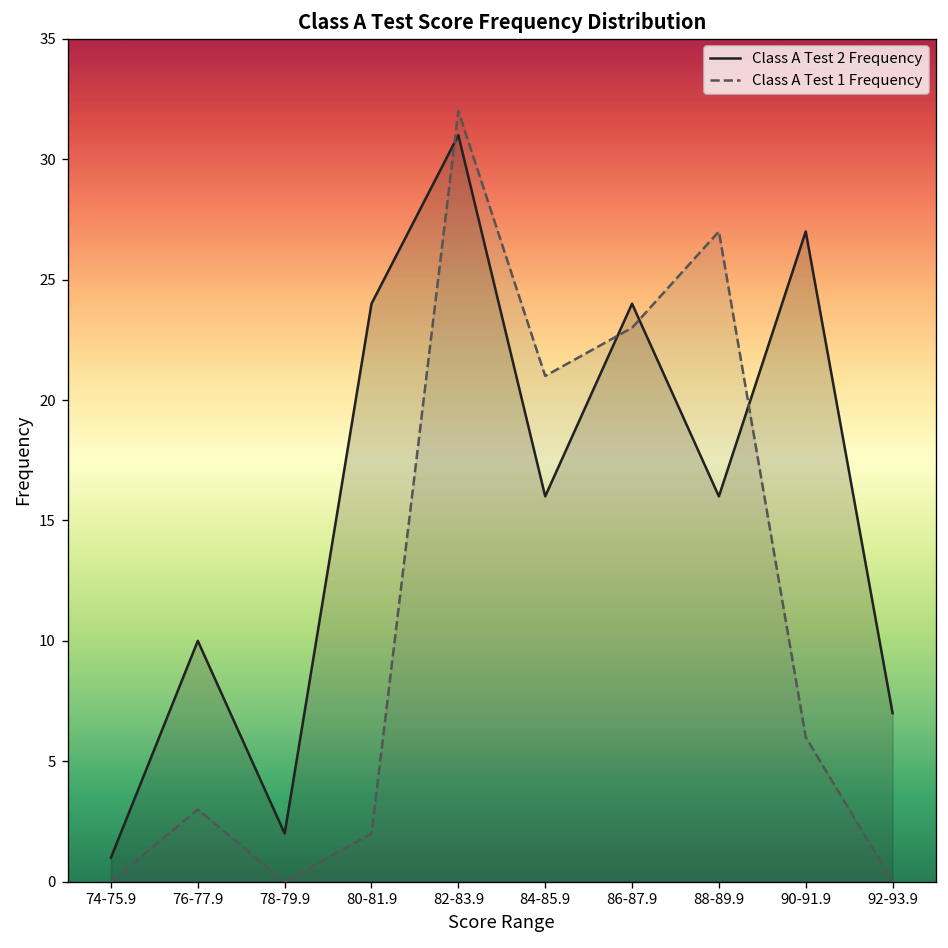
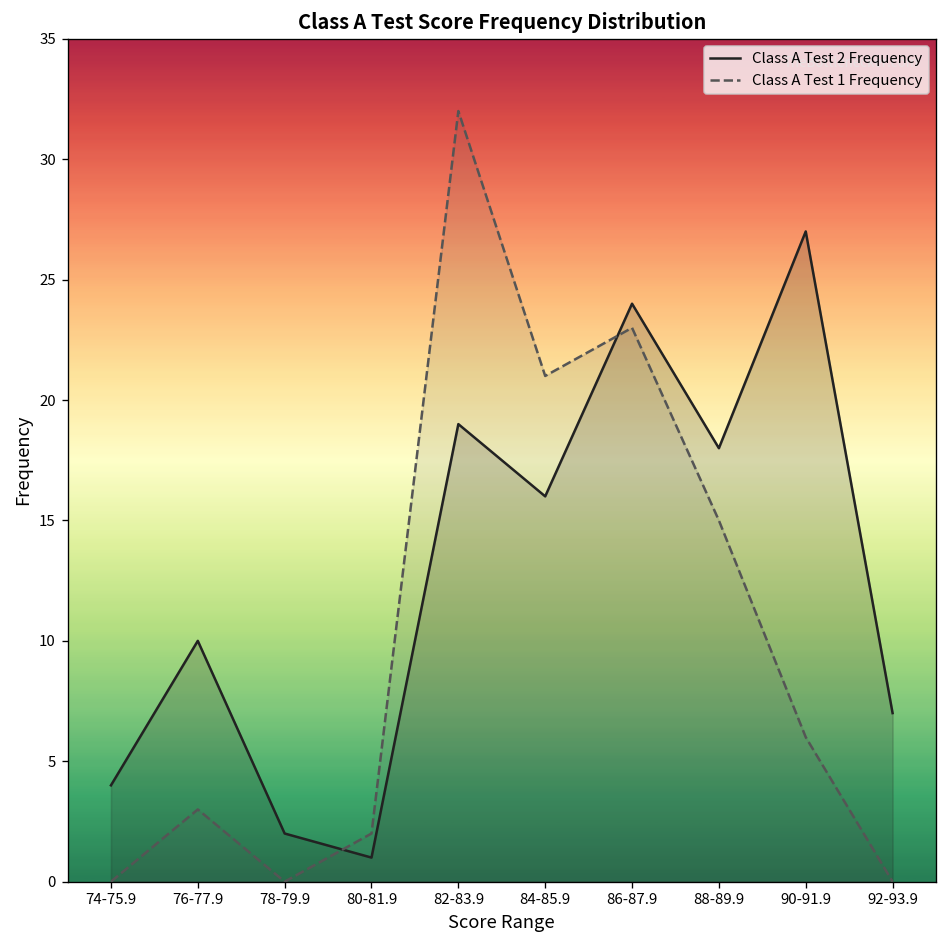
Class A Test 2 Frequency, 74-75.9: 1 -> 4
Class A Test 2 Frequency, 80-81.9: 24 -> 1
Class A Test 2 Frequency, 82-83.9: 31 -> 19
Class A Test 2 Frequency, 88-89.9: 16 -> 18
Class A Test 1 Frequency, 88-89.9: 27 -> 15
